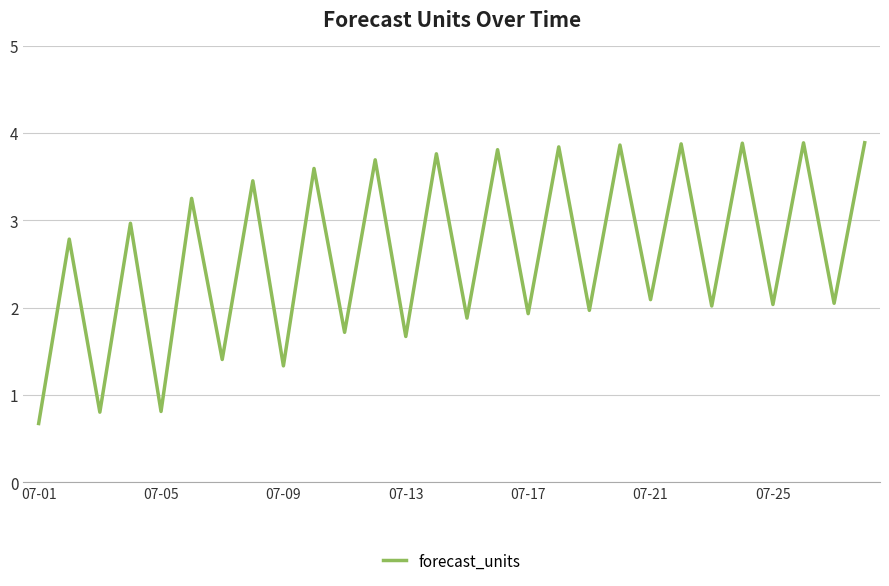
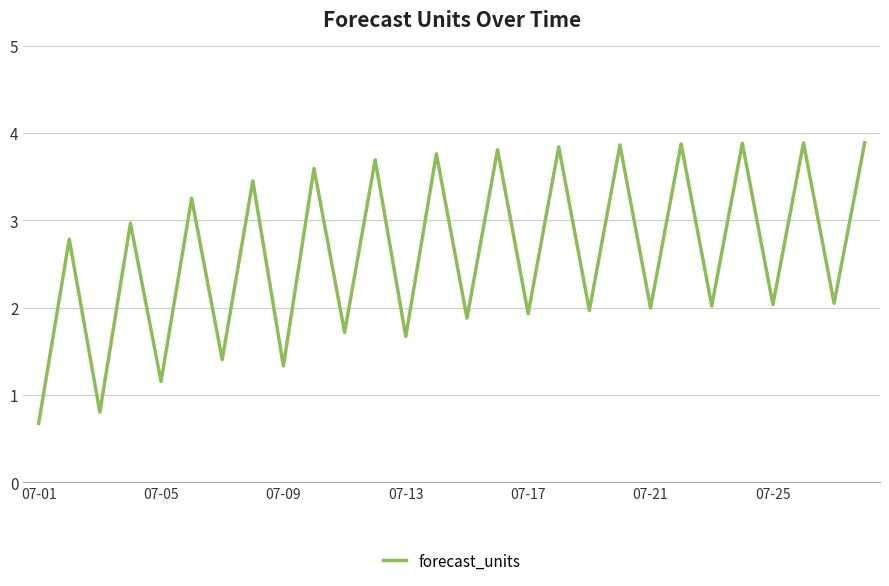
07-05: 0.8 -> 1.2
07-21: 2.1 -> 2.0
